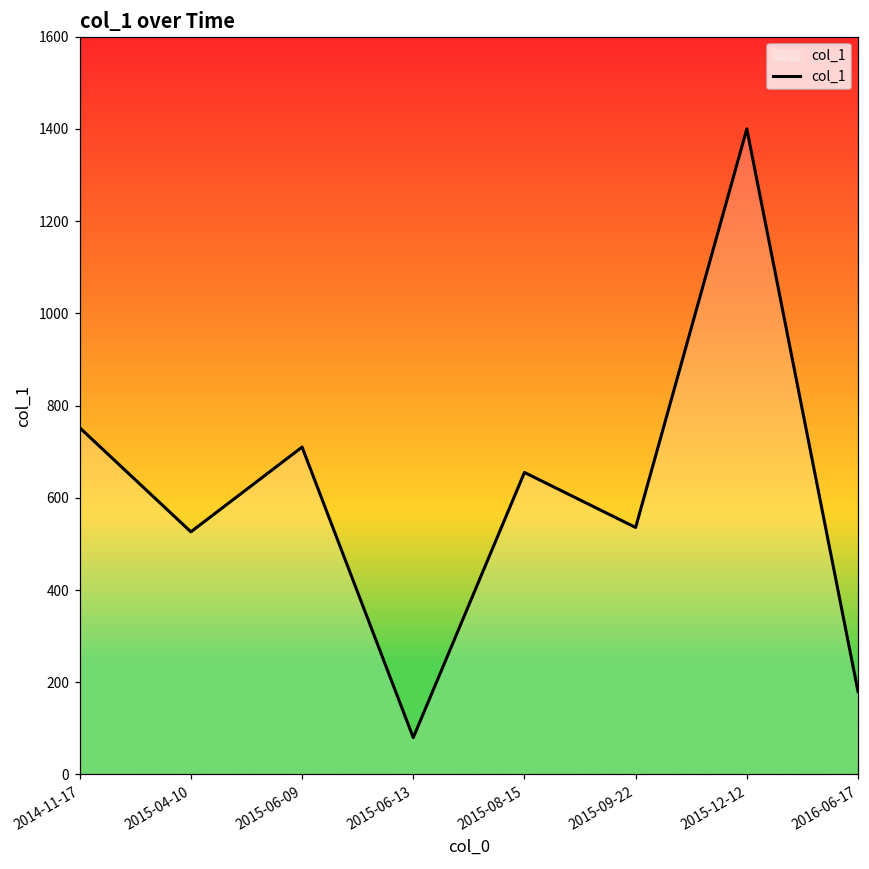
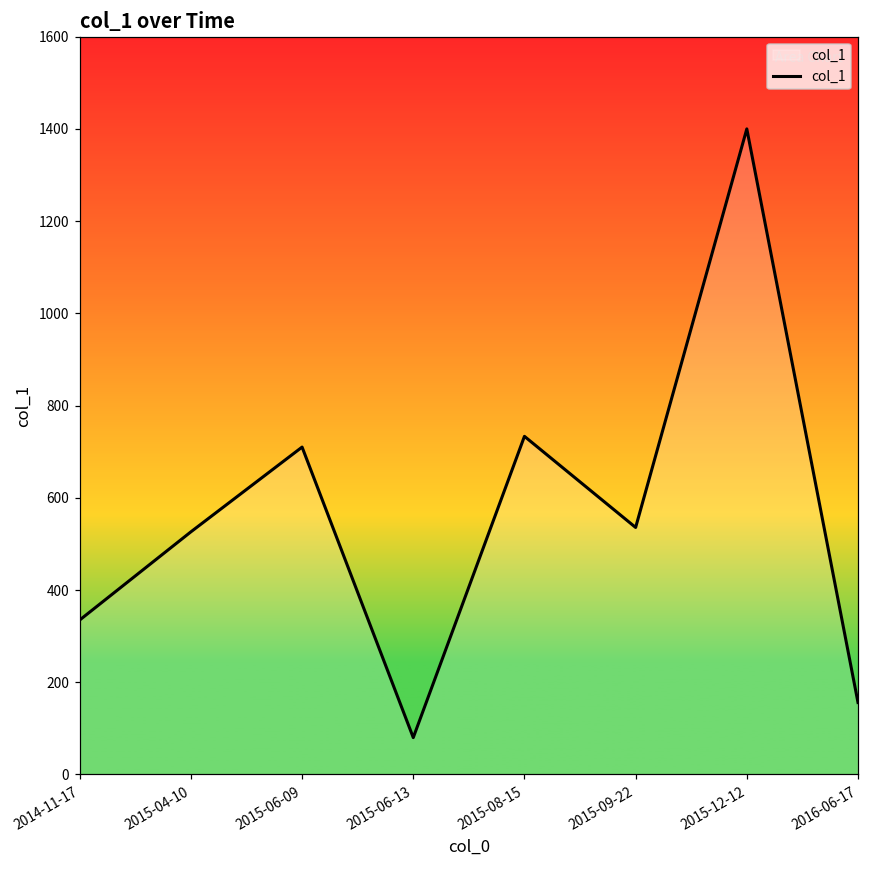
2014-11-17: 750 -> 340
2015-08-15: 660 -> 730
2016-06-17: 180 -> 160
